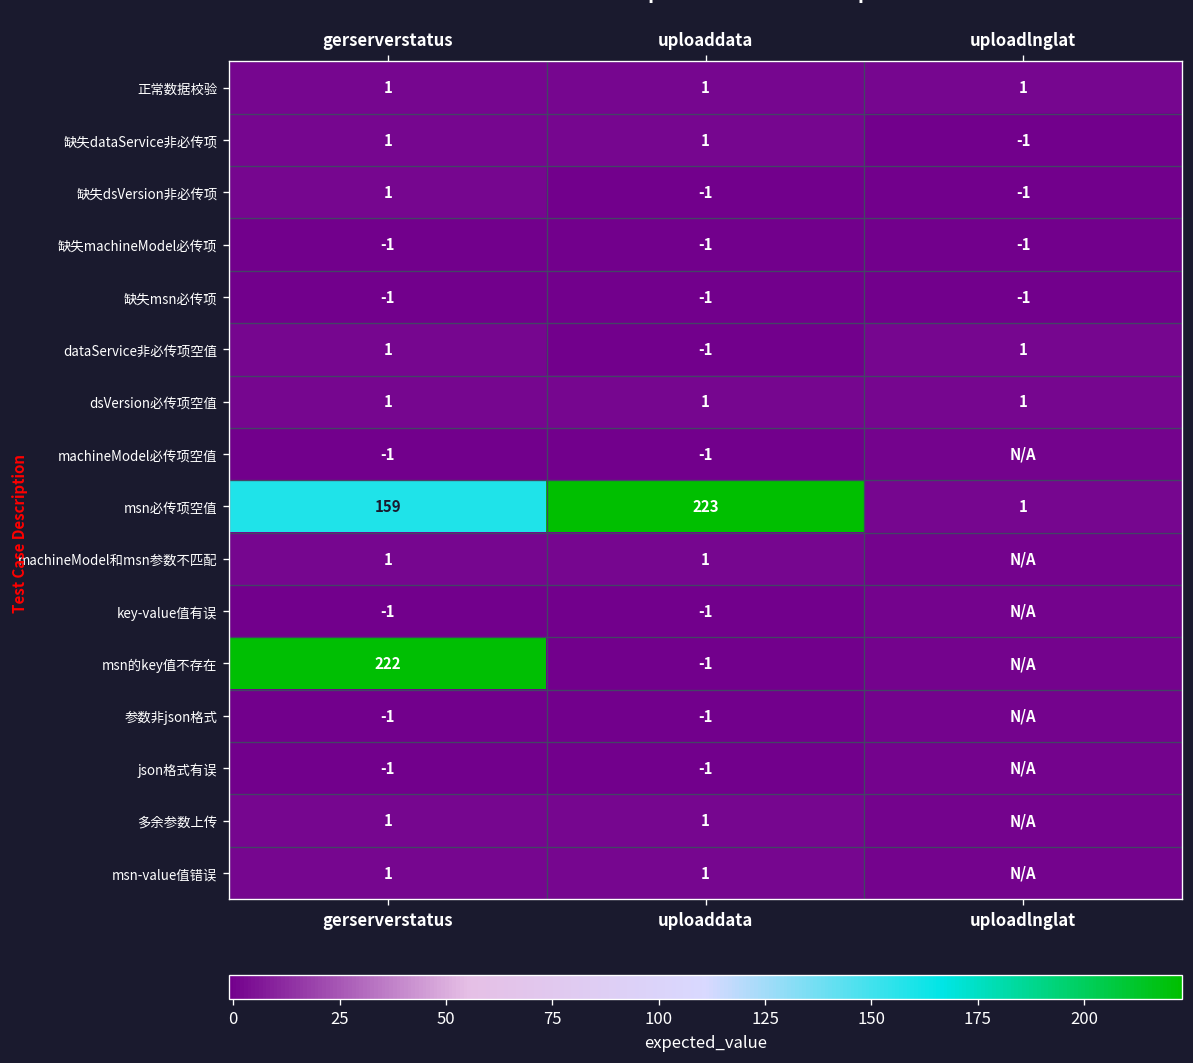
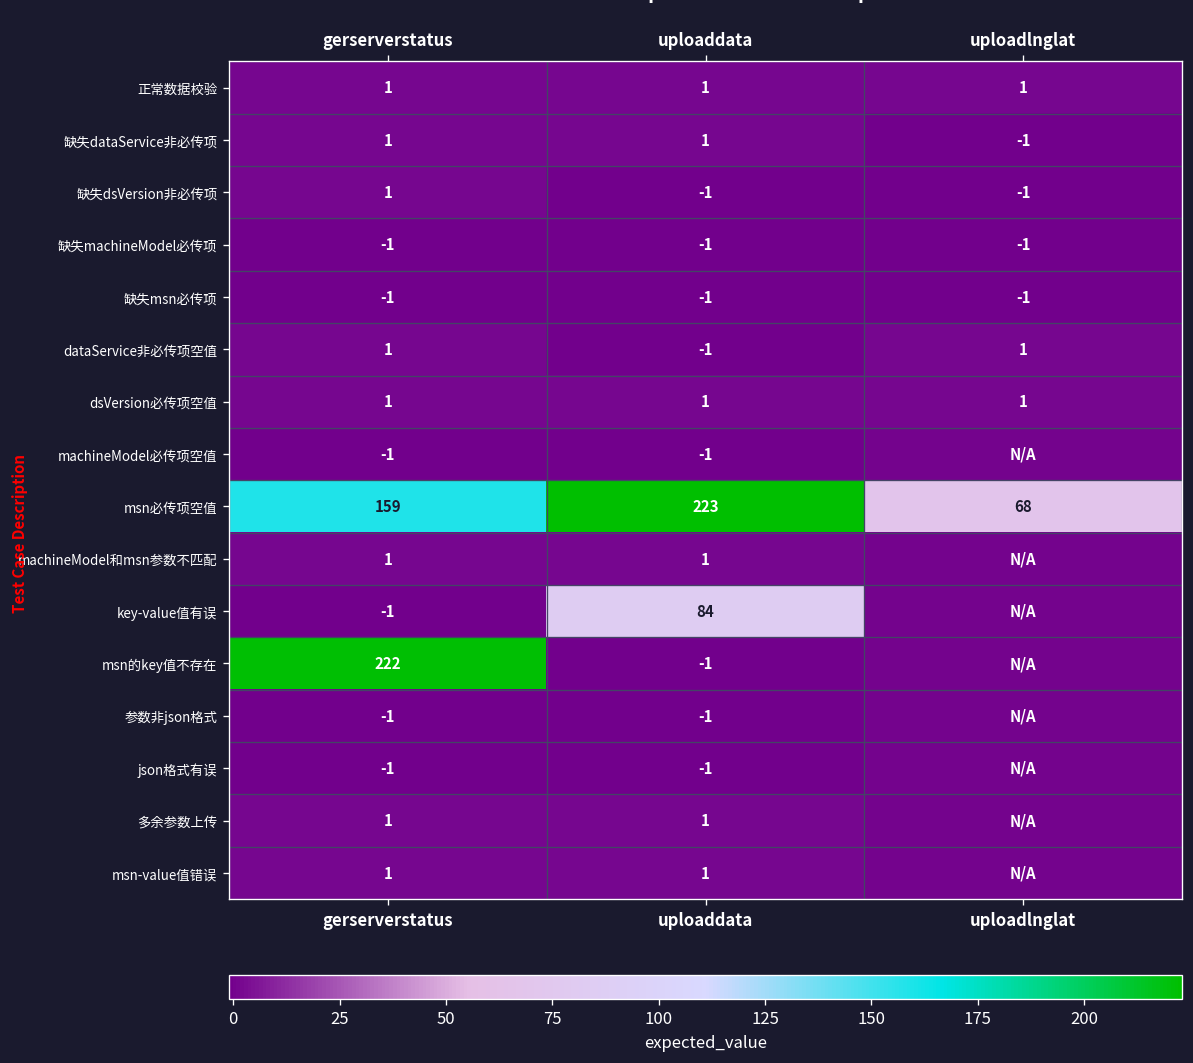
msn必传项空值, uploadlnglat: 1 -> 68
key-value值有误, uploaddata: -1 -> 84
